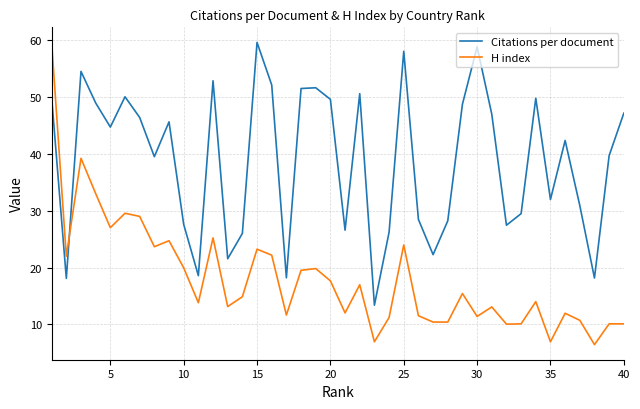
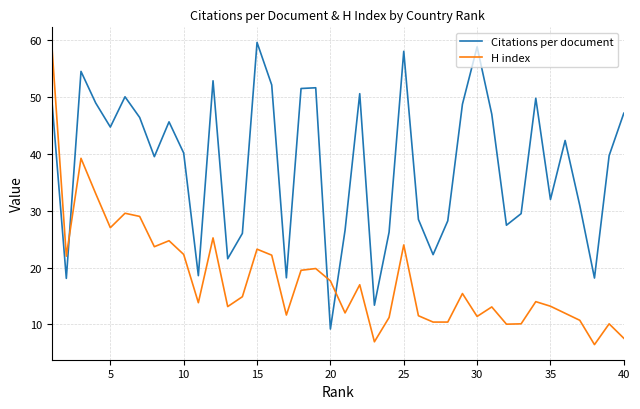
Citations per document, 10: 28 -> 40
H index, 10: 20 -> 22
Citations per document, 20: 50 -> 9
H index, 35: 7 -> 13
H index, 40: 10 -> 8
